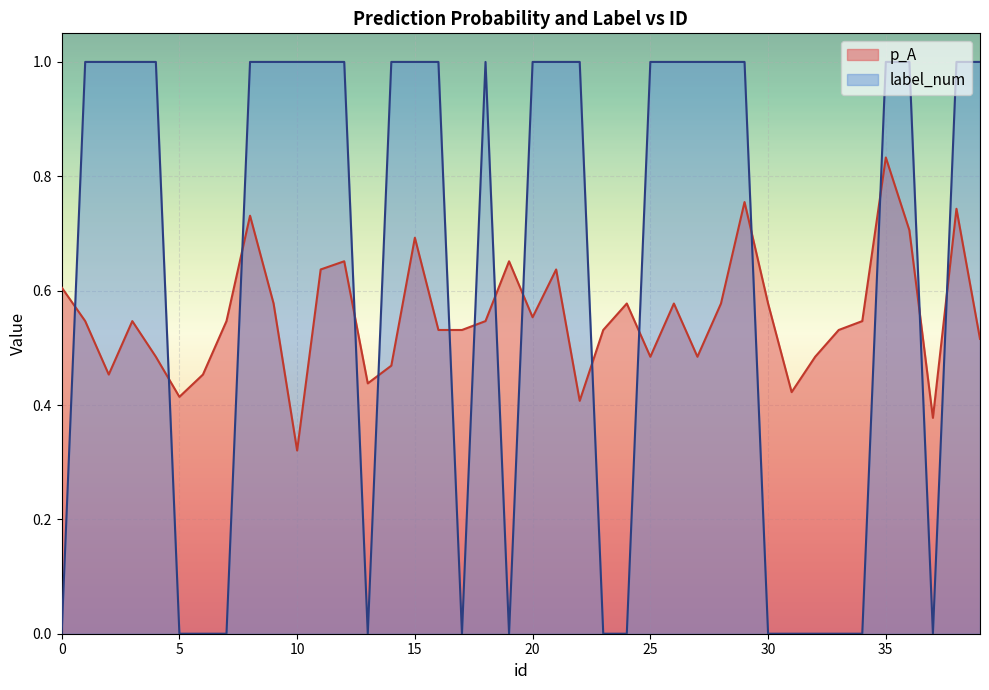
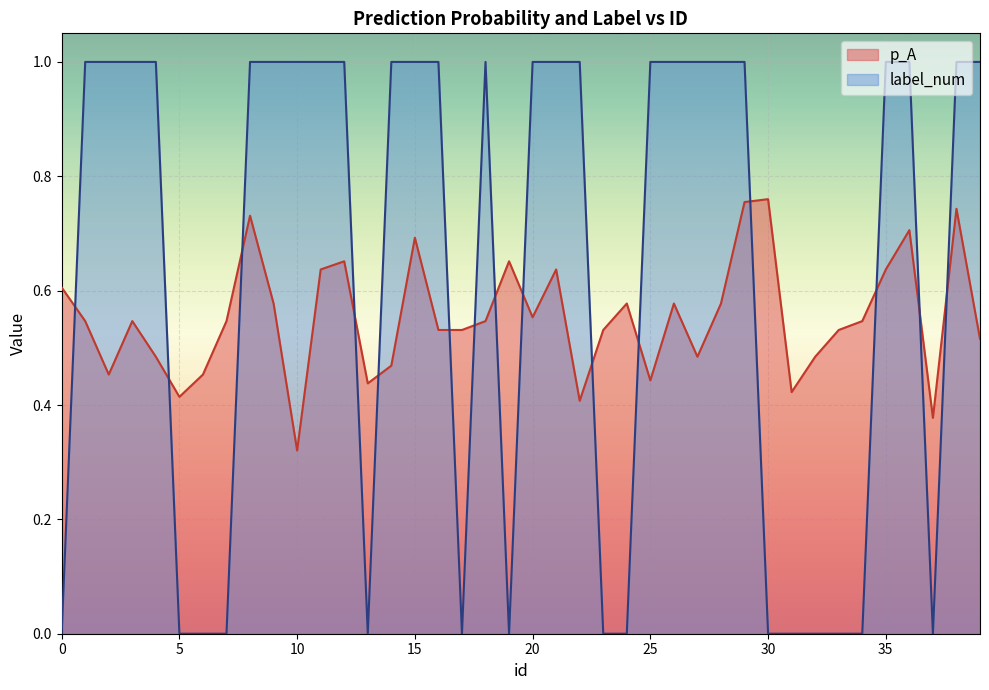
p_A, 25: 0.48 -> 0.44
p_A, 30: 0.58 -> 0.76
p_A, 35: 0.83 -> 0.64
